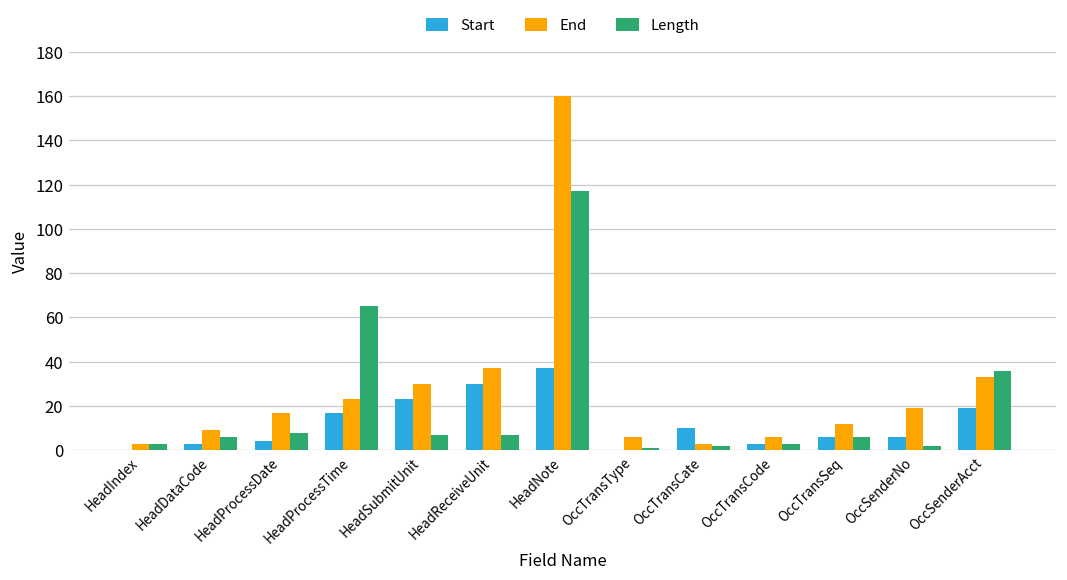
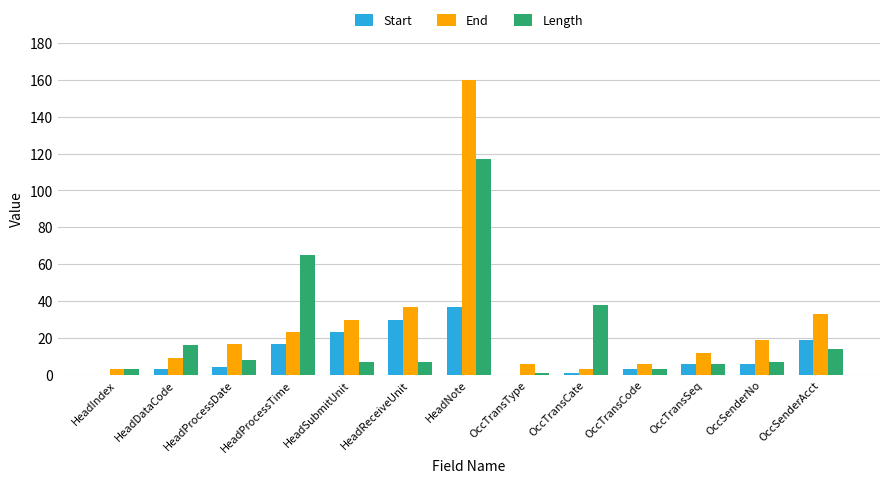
Length, HeadDataCode: 6 -> 16
Start, OccTransCate: 10 -> 1
Length, OccTransCate: 2 -> 38
Length, OccSenderNo: 2 -> 7
Length, OccSenderAcct: 36 -> 14
